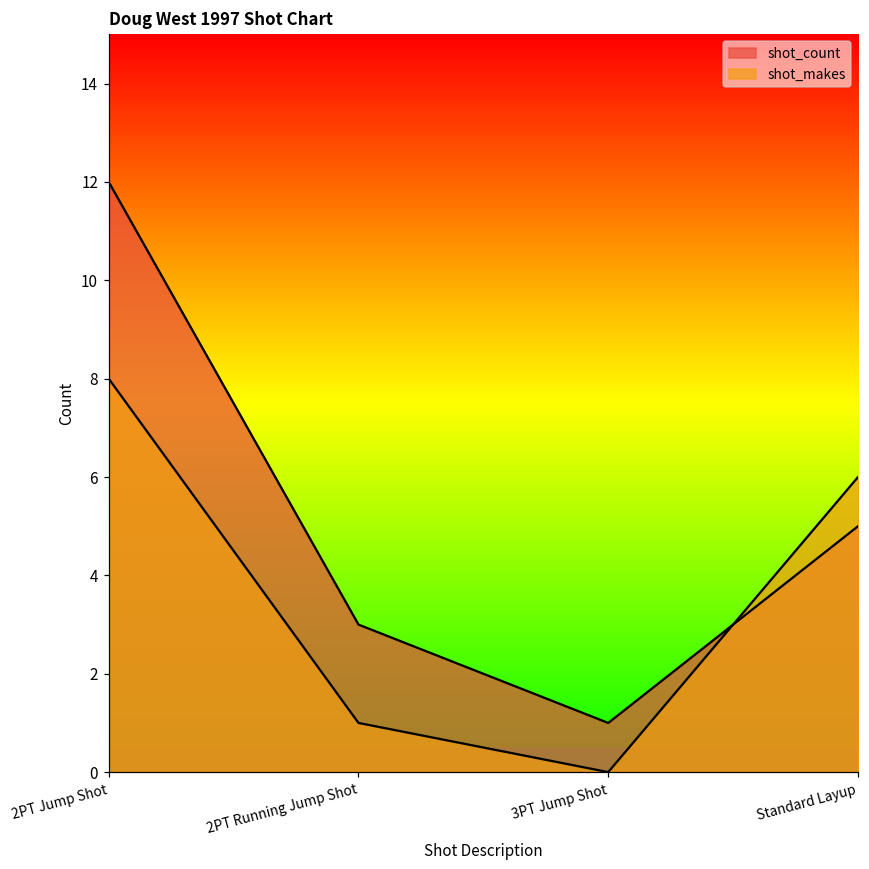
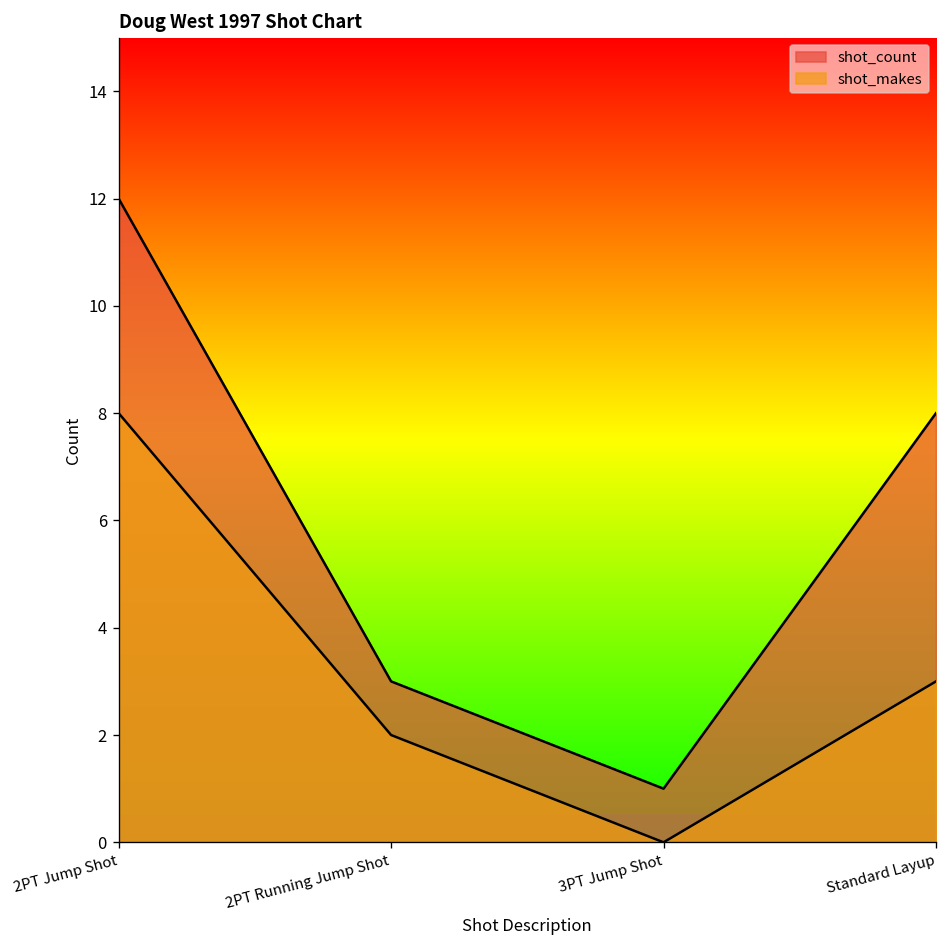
shot_makes, 2PT Running Jump Shot: 1 -> 2
shot_count, Standard Layup: 5 -> 8
shot_makes, Standard Layup: 6 -> 3
